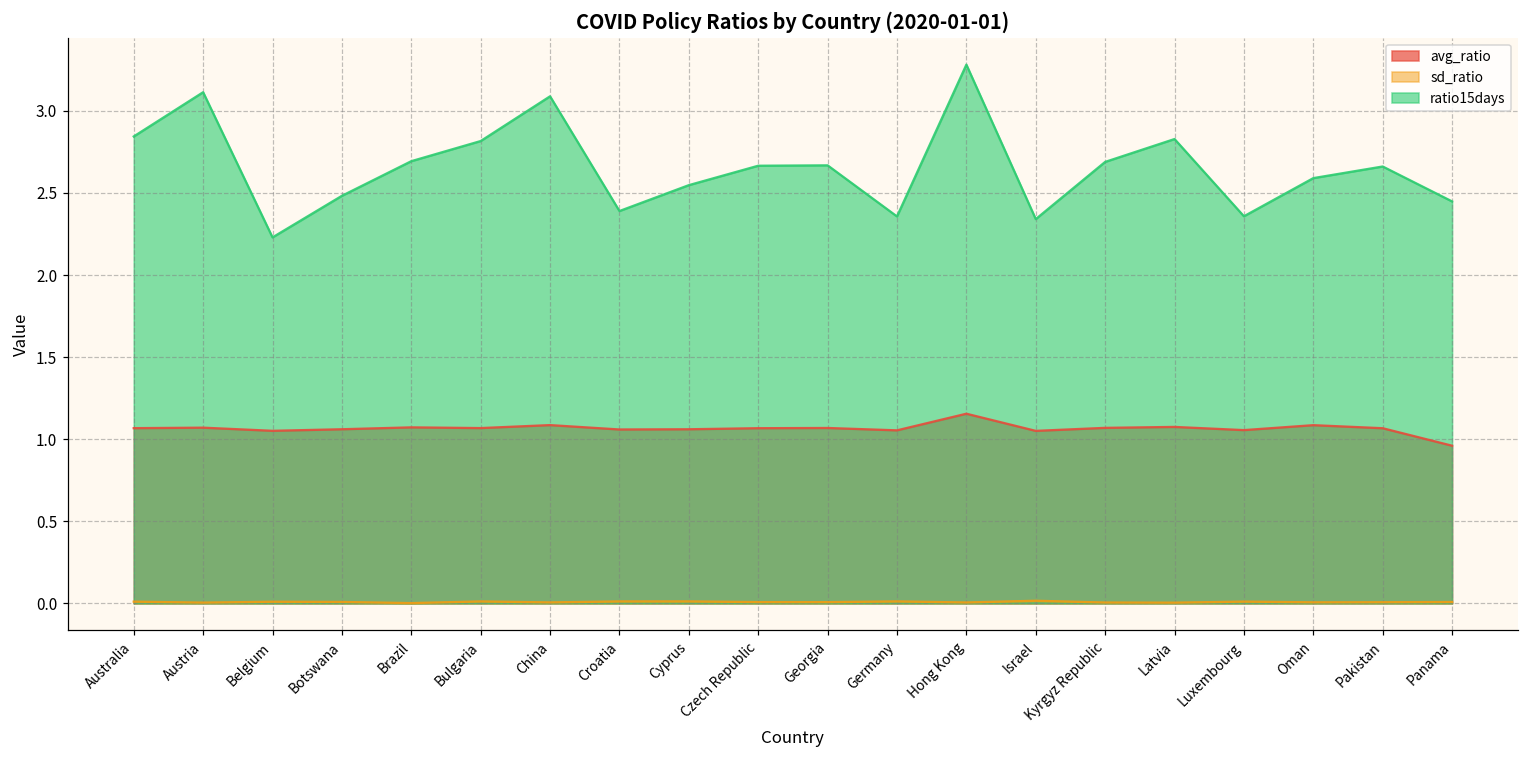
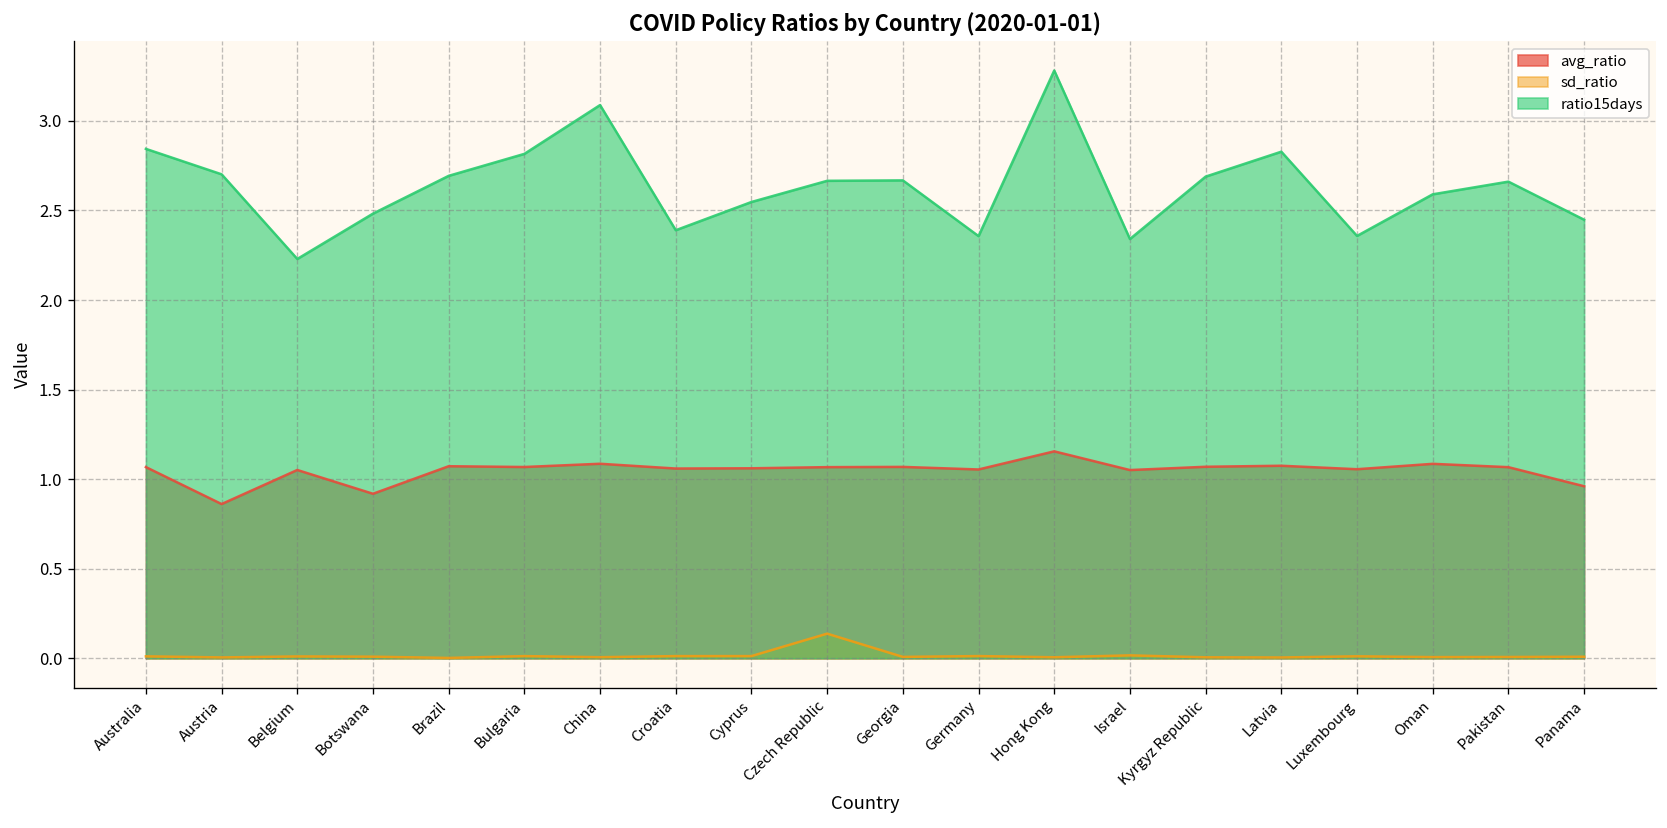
avg_ratio, Austria: 1.07 -> 0.86
ratio15days, Austria: 3.11 -> 2.70
avg_ratio, Botswana: 1.06 -> 0.92
sd_ratio, Czech Republic: 0.01 -> 0.14
